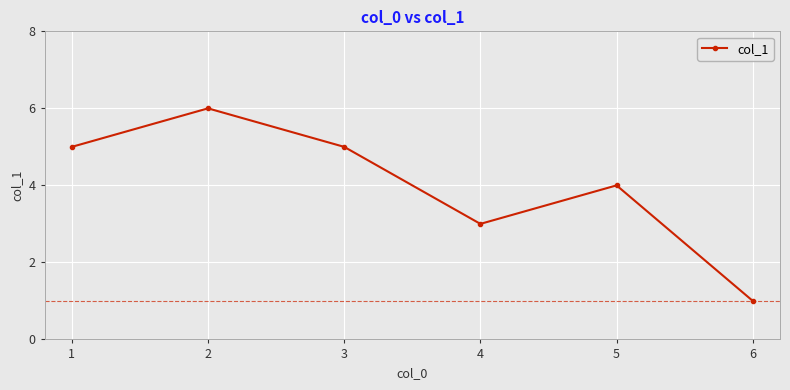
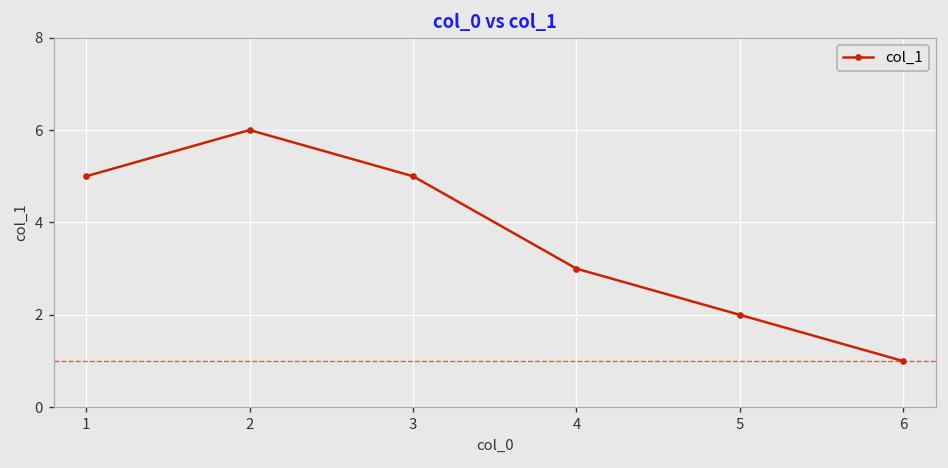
5: 4 -> 2
